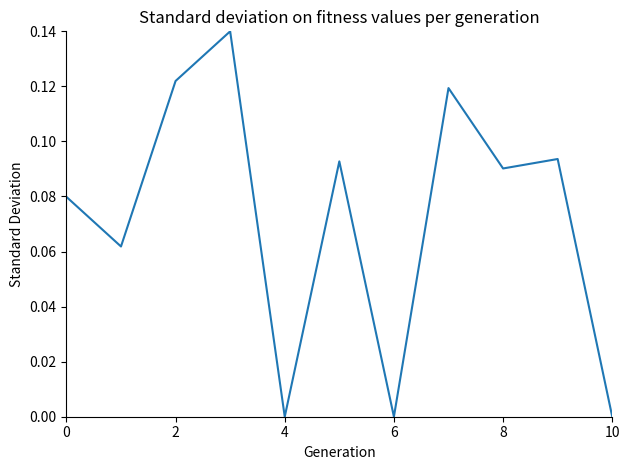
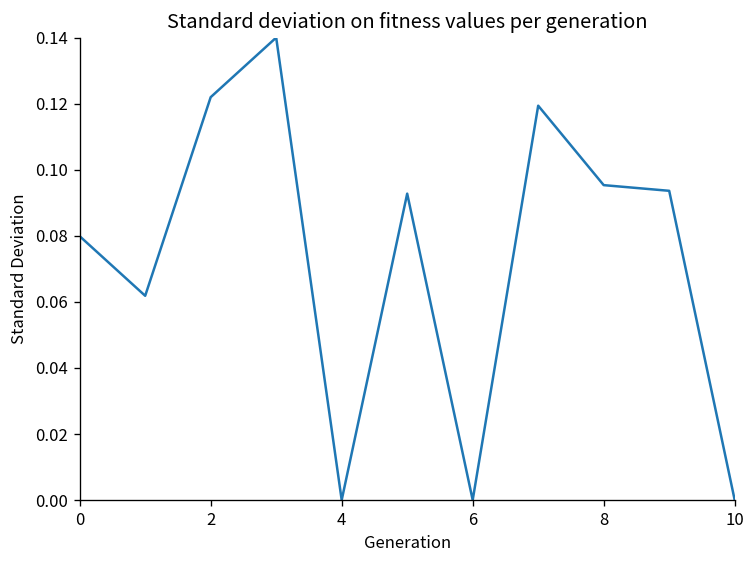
8: 0.090 -> 0.095
